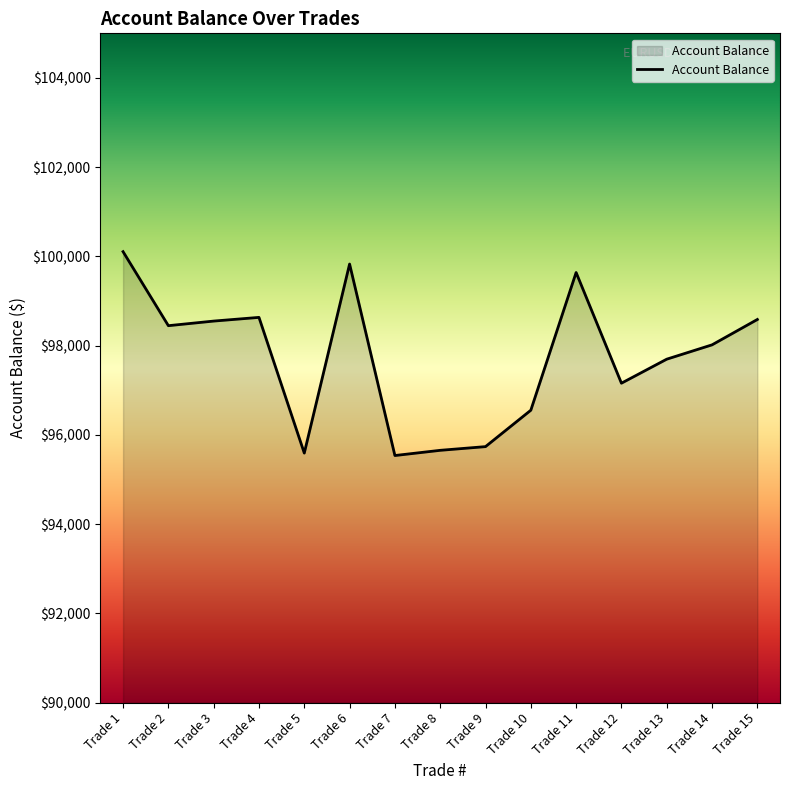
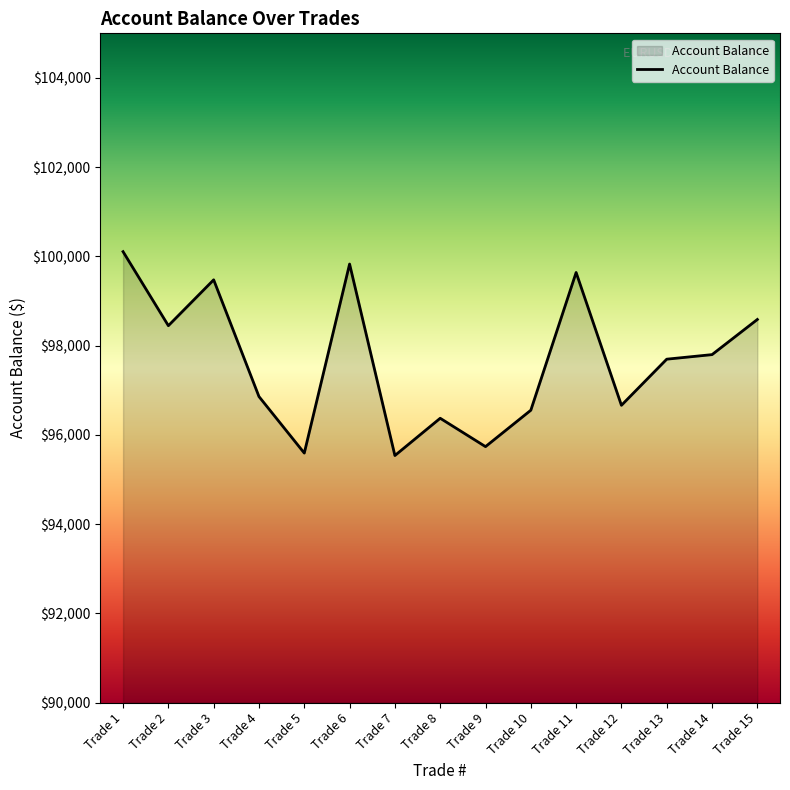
Trade 3: $98,600 -> $99,500
Trade 4: $98,600 -> $96,900
Trade 8: $95,700 -> $96,400
Trade 12: $97,200 -> $96,700
Trade 14: $98,000 -> $97,800
